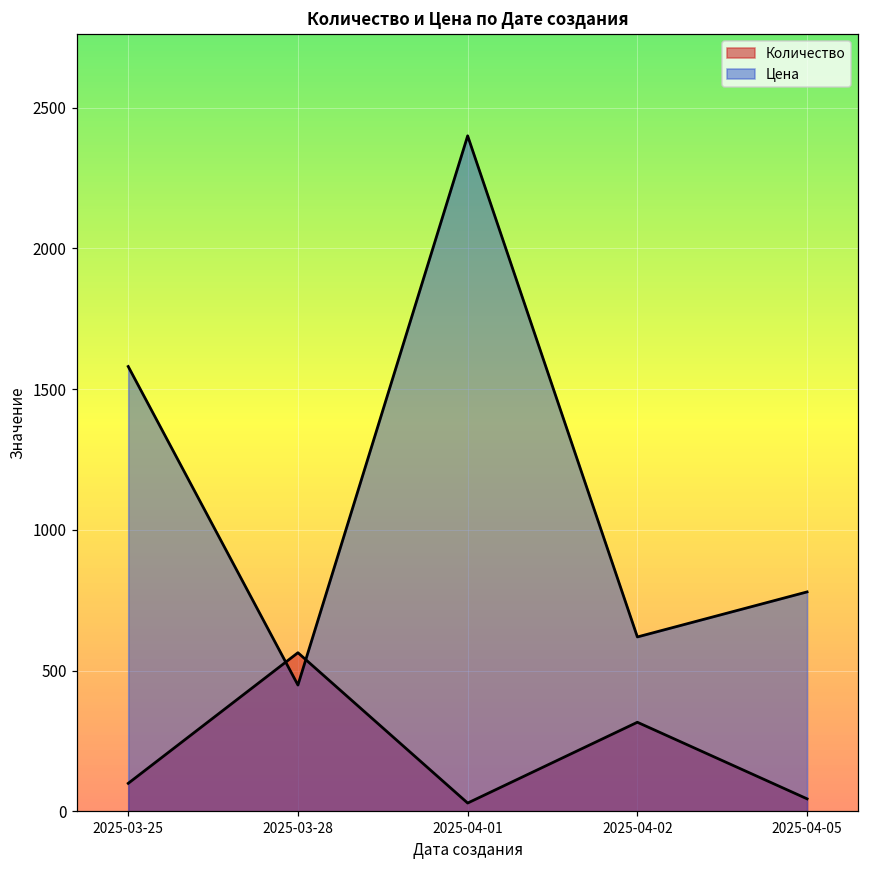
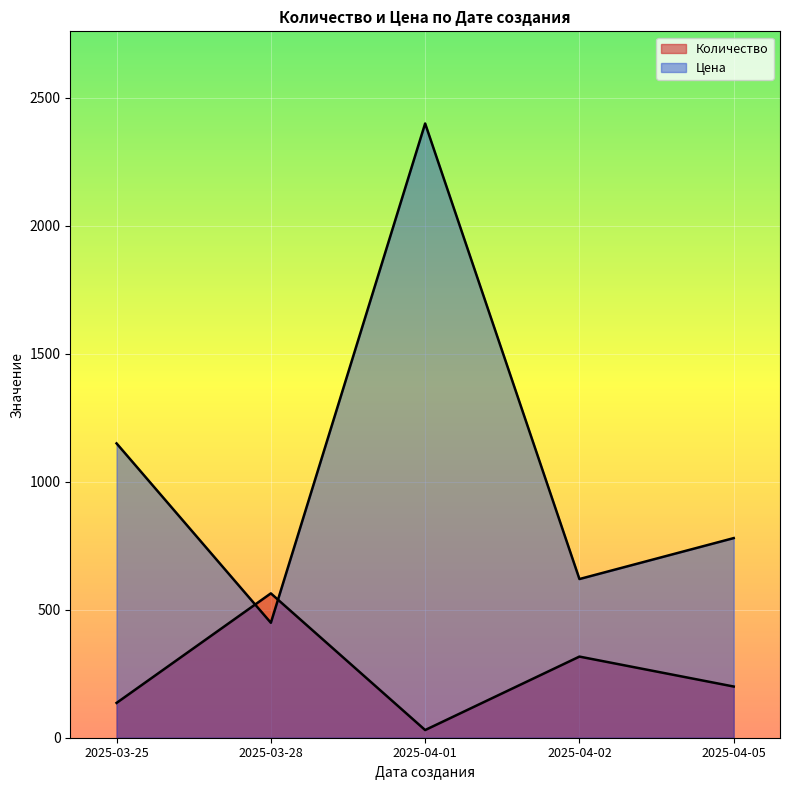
Количество, 2025-03-25: 100 -> 140
Цена, 2025-03-25: 1580 -> 1150
Количество, 2025-04-05: 50 -> 200
